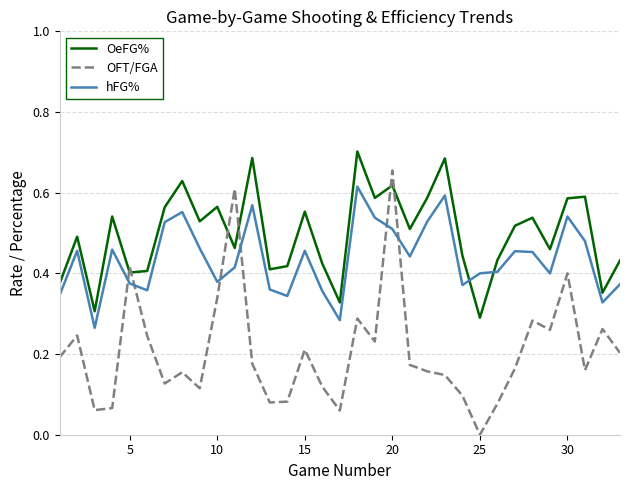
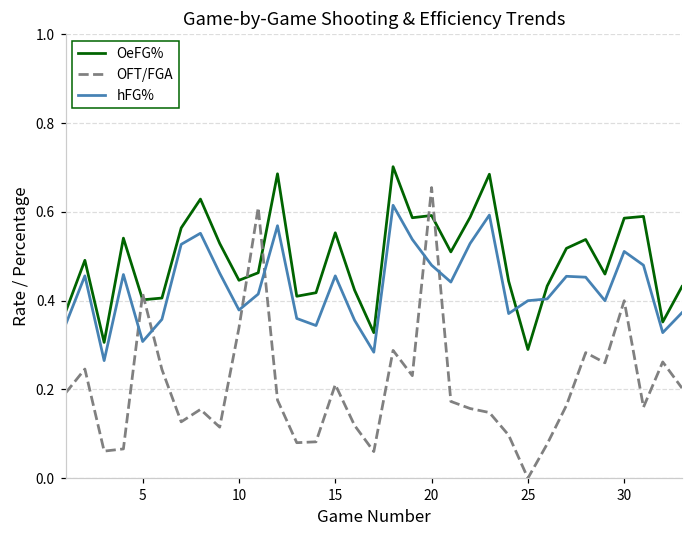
hFG%, 5: 0.38 -> 0.31
OeFG%, 10: 0.57 -> 0.45
OeFG%, 20: 0.62 -> 0.59
hFG%, 20: 0.51 -> 0.48
hFG%, 30: 0.54 -> 0.51
